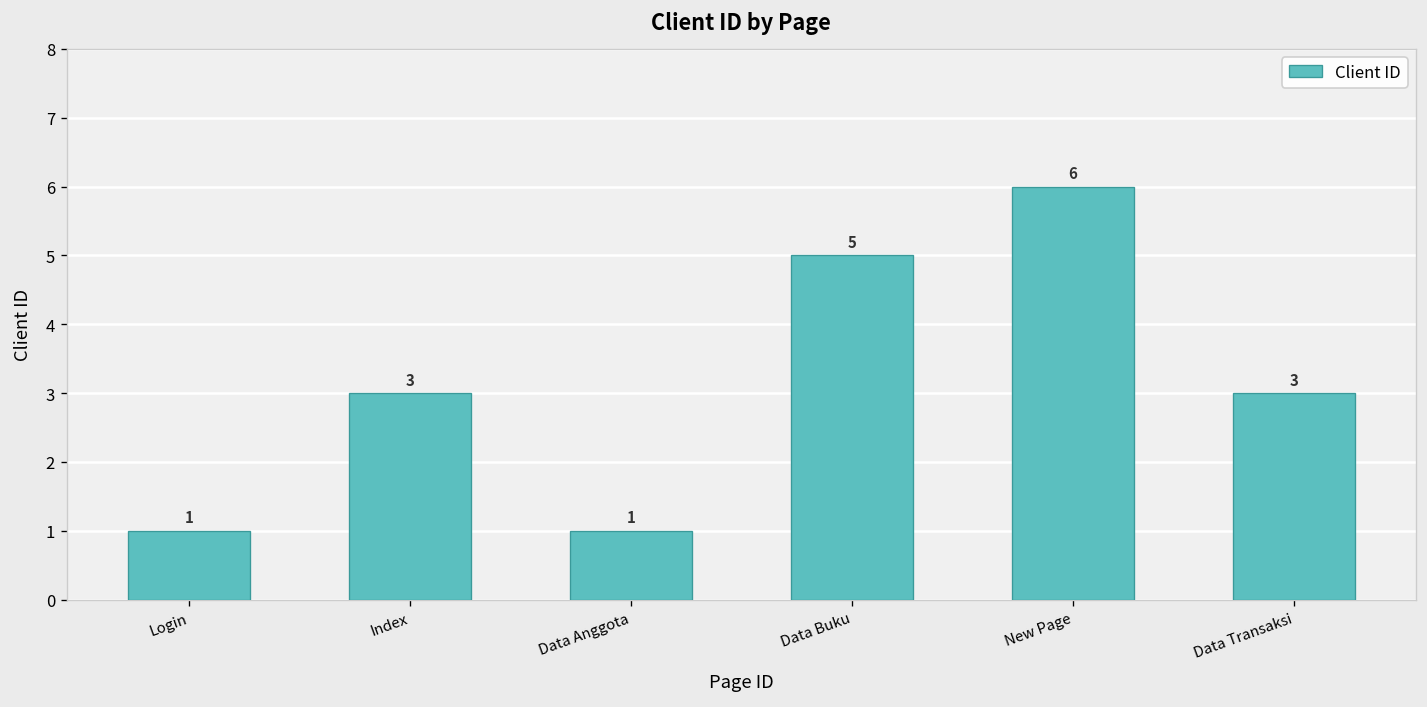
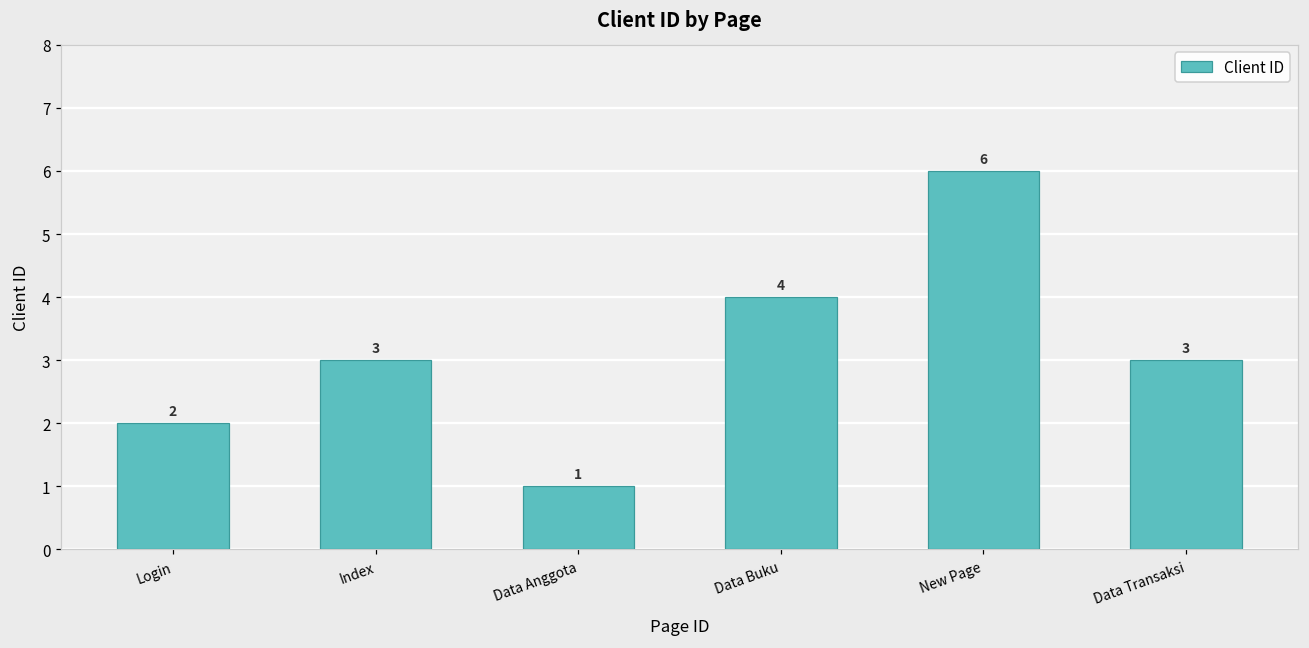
Login: 1 -> 2
Data Buku: 5 -> 4
